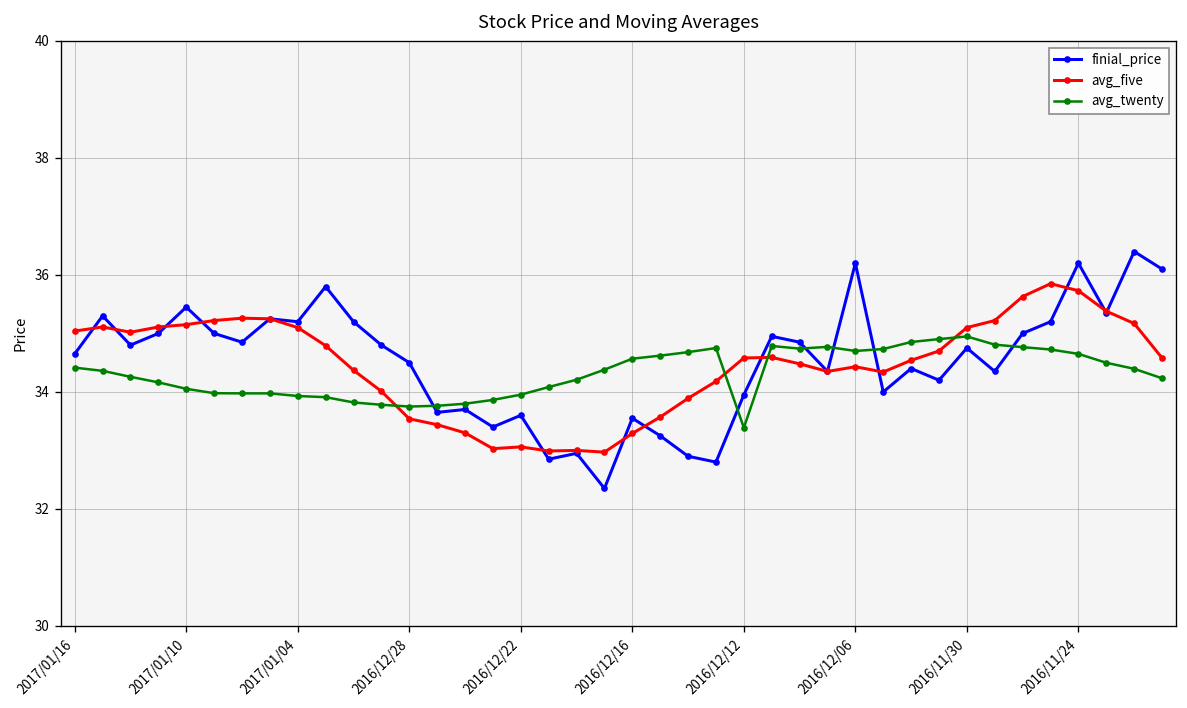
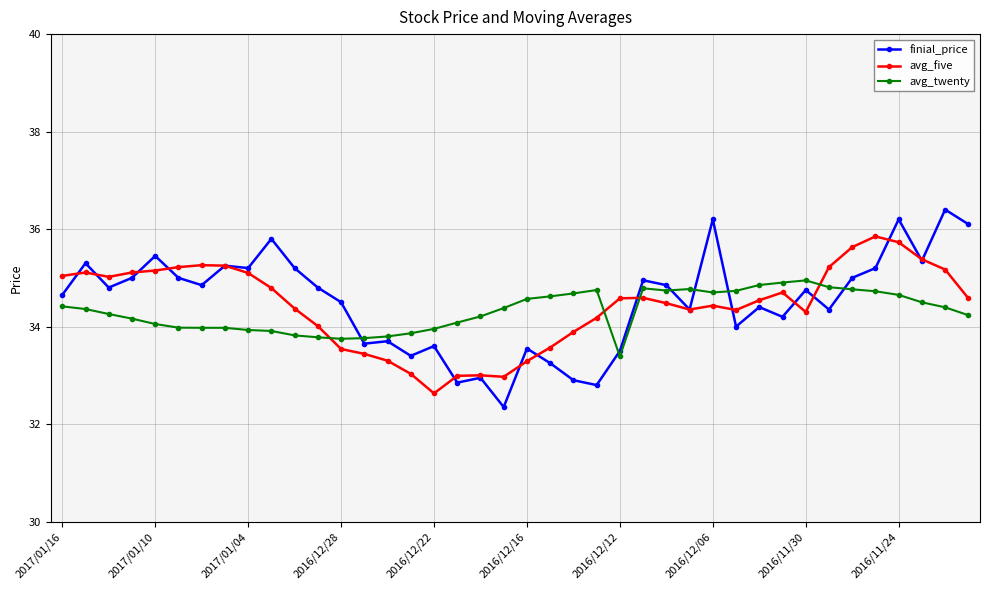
avg_five, 2016/12/22: 33.1 -> 32.6
finial_price, 2016/12/12: 34.0 -> 33.5
avg_five, 2016/11/30: 35.1 -> 34.3
